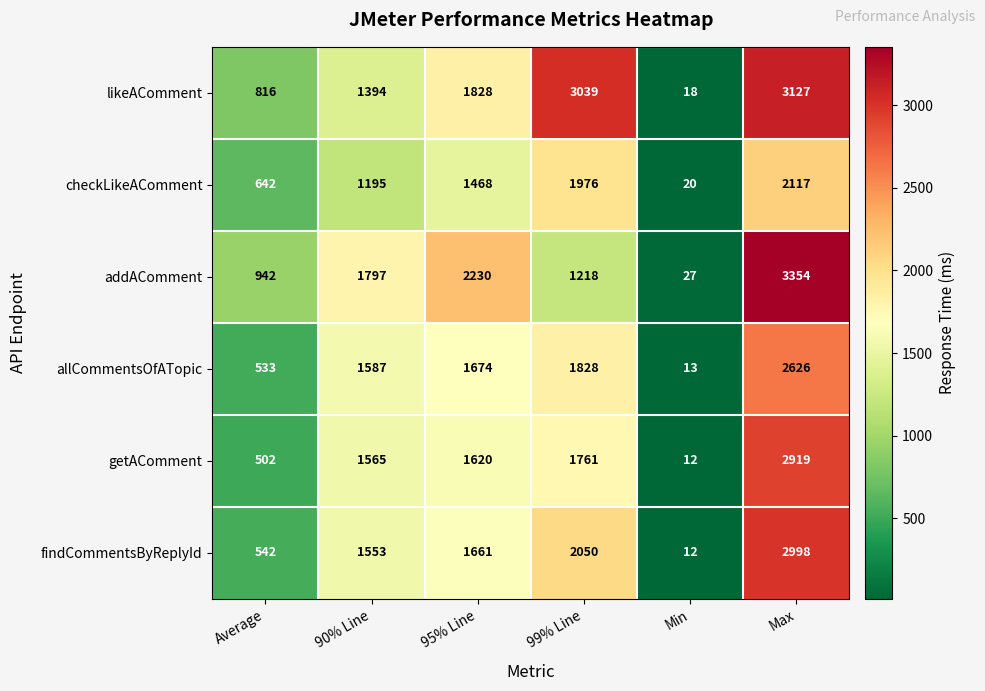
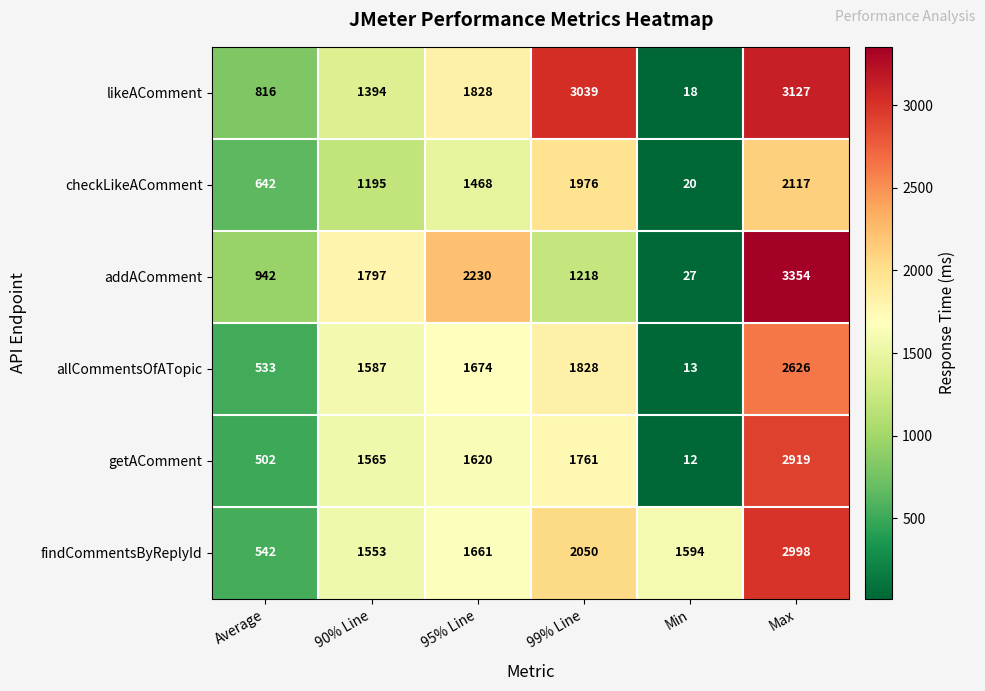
findCommentsByReplyId, Min: 12 -> 1594
